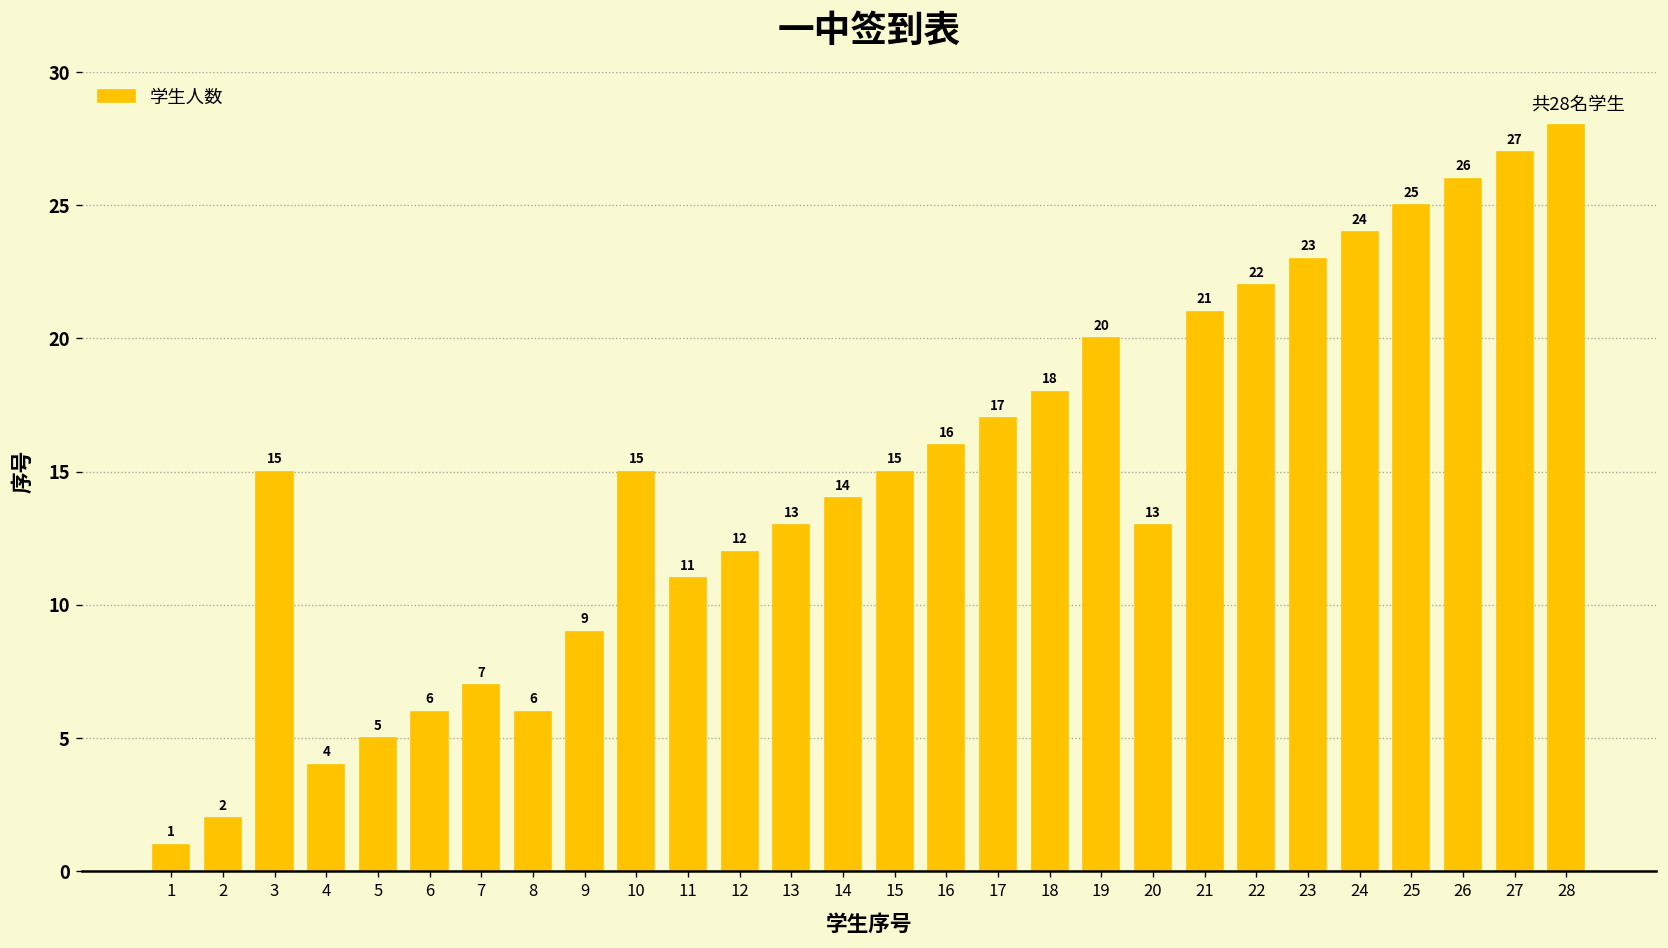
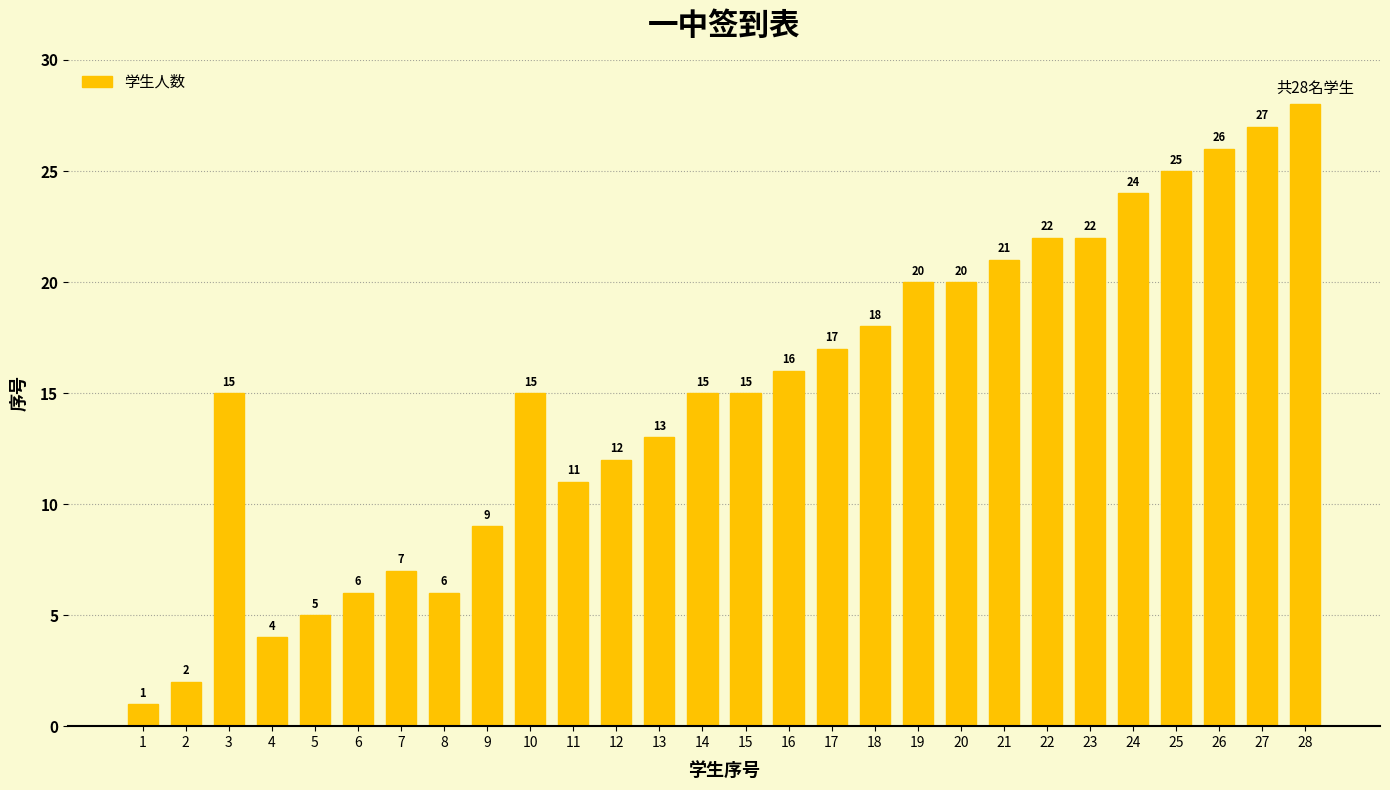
14: 14 -> 15
20: 13 -> 20
23: 23 -> 22
